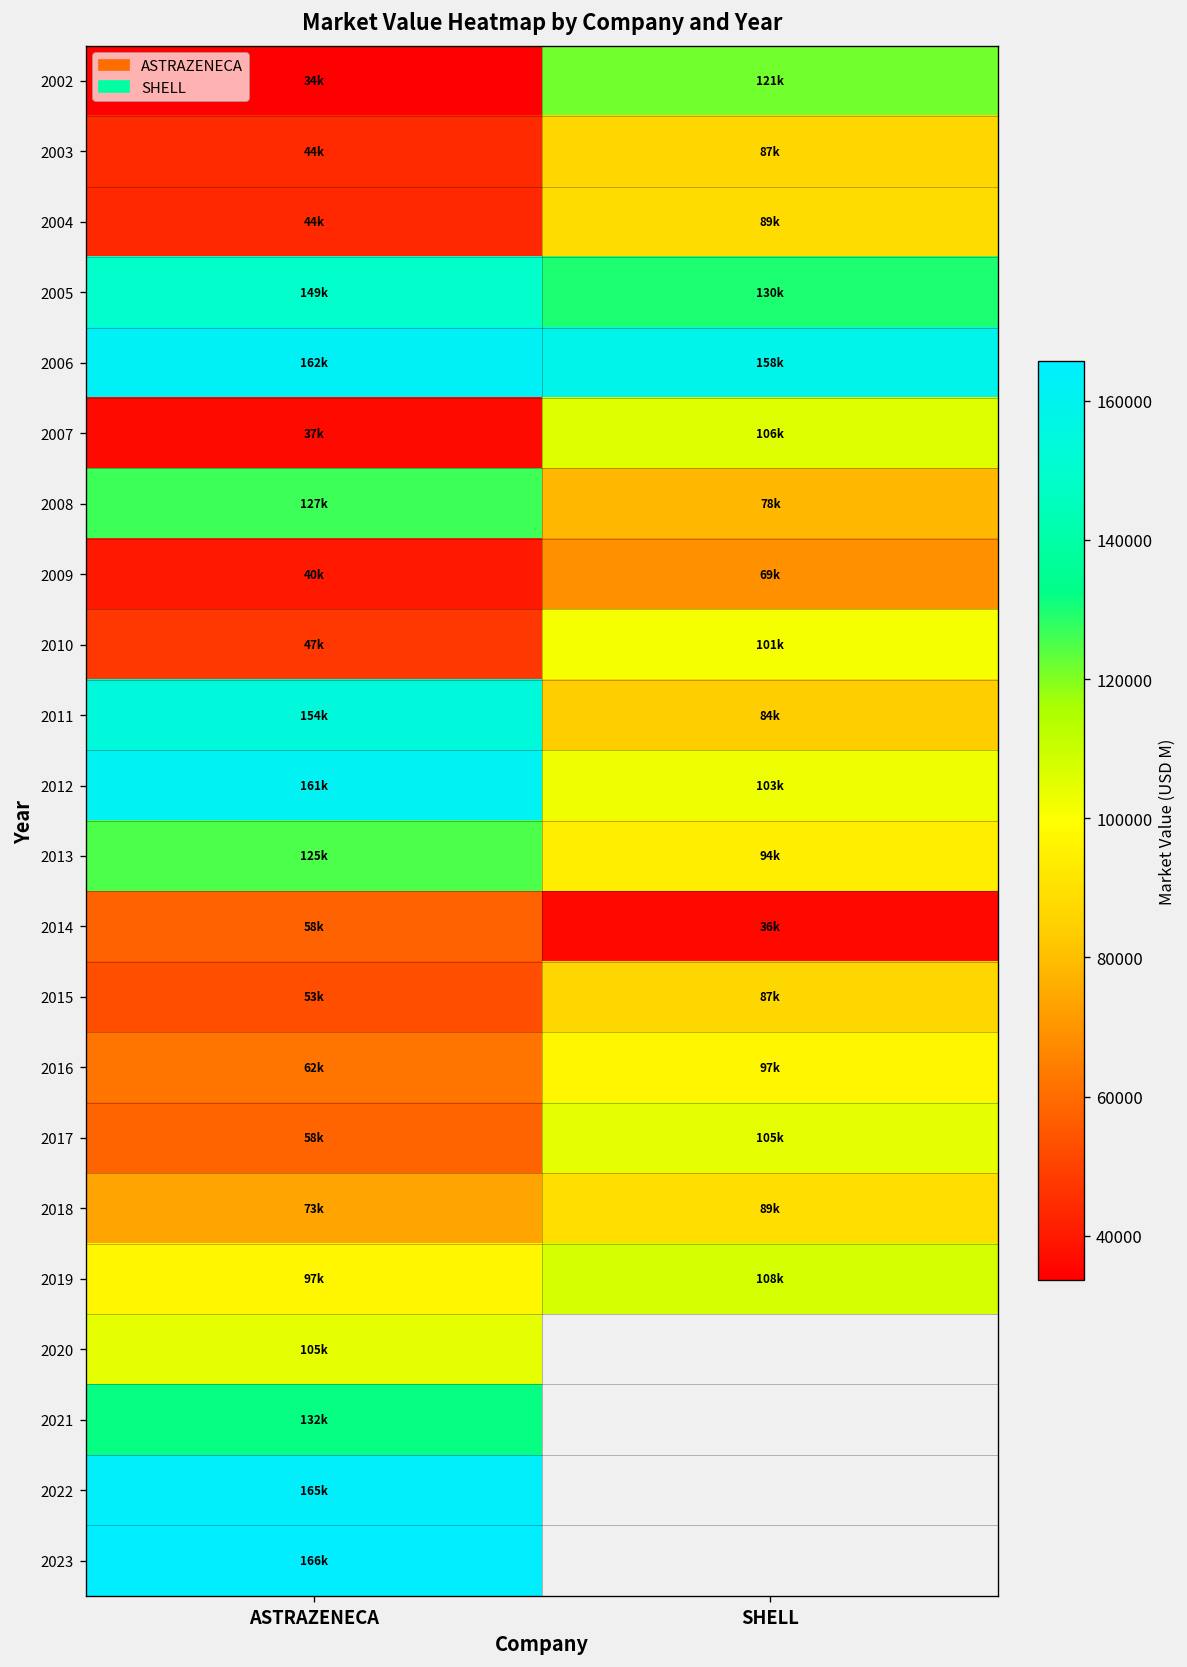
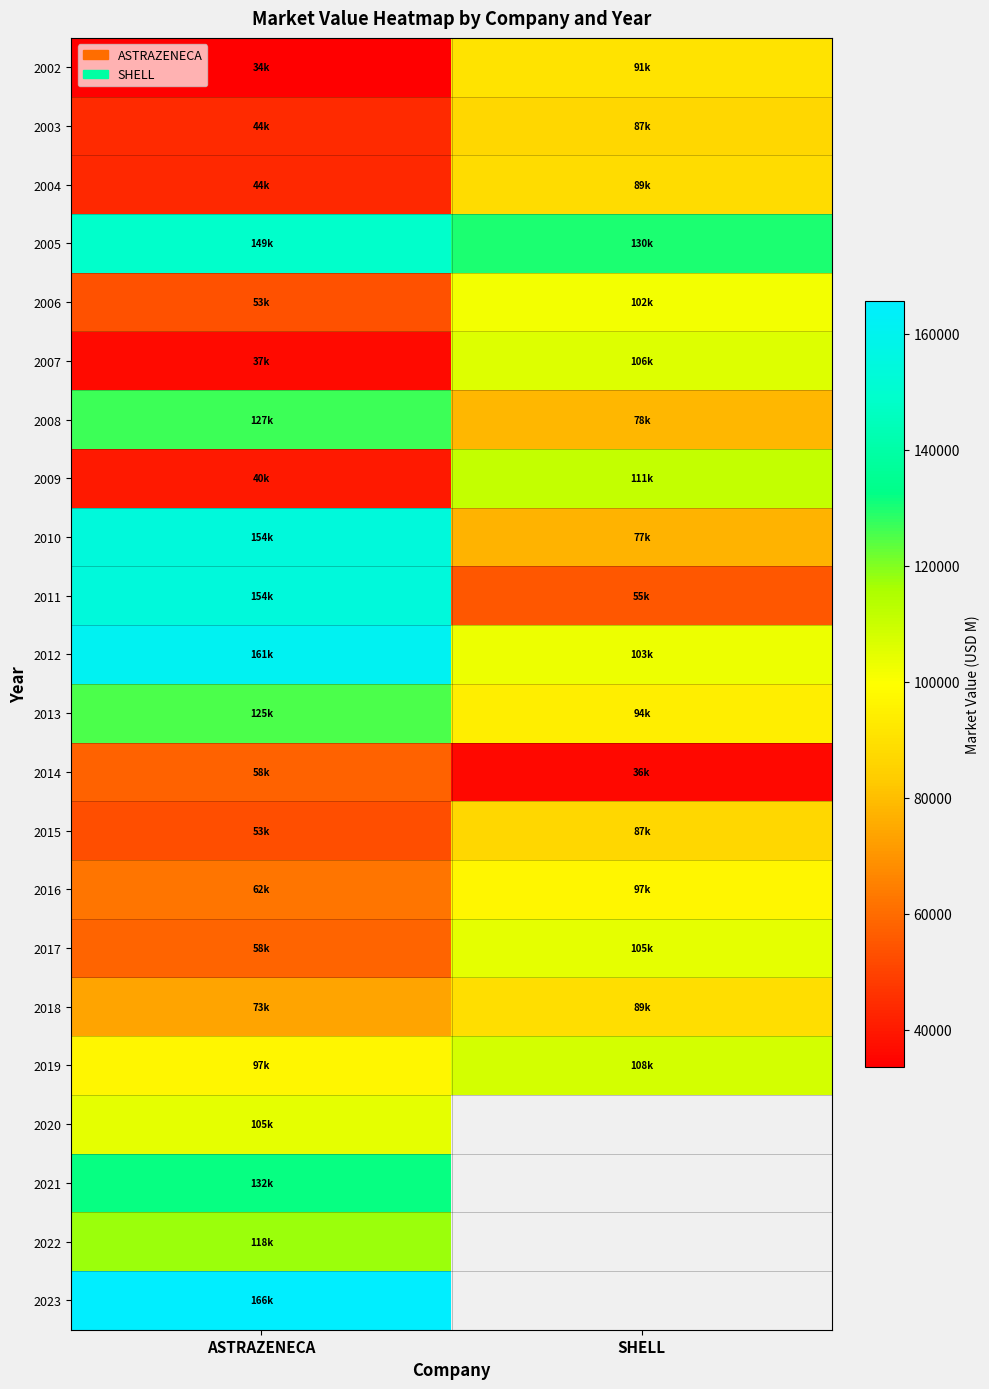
2002, SHELL: 121k -> 91k
2006, ASTRAZENECA: 162k -> 53k
2006, SHELL: 158k -> 102k
2009, SHELL: 69k -> 111k
2010, ASTRAZENECA: 47k -> 154k
2010, SHELL: 101k -> 77k
2011, SHELL: 84k -> 55k
2022, ASTRAZENECA: 165k -> 118k
